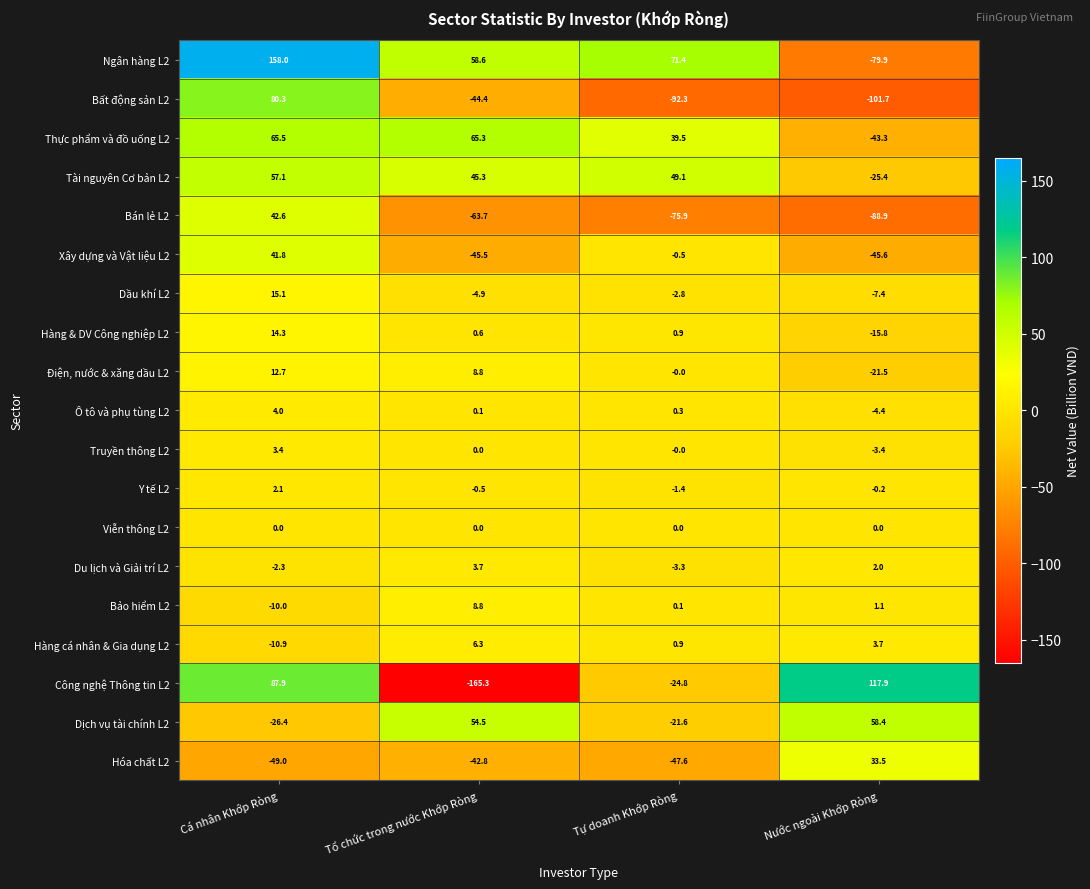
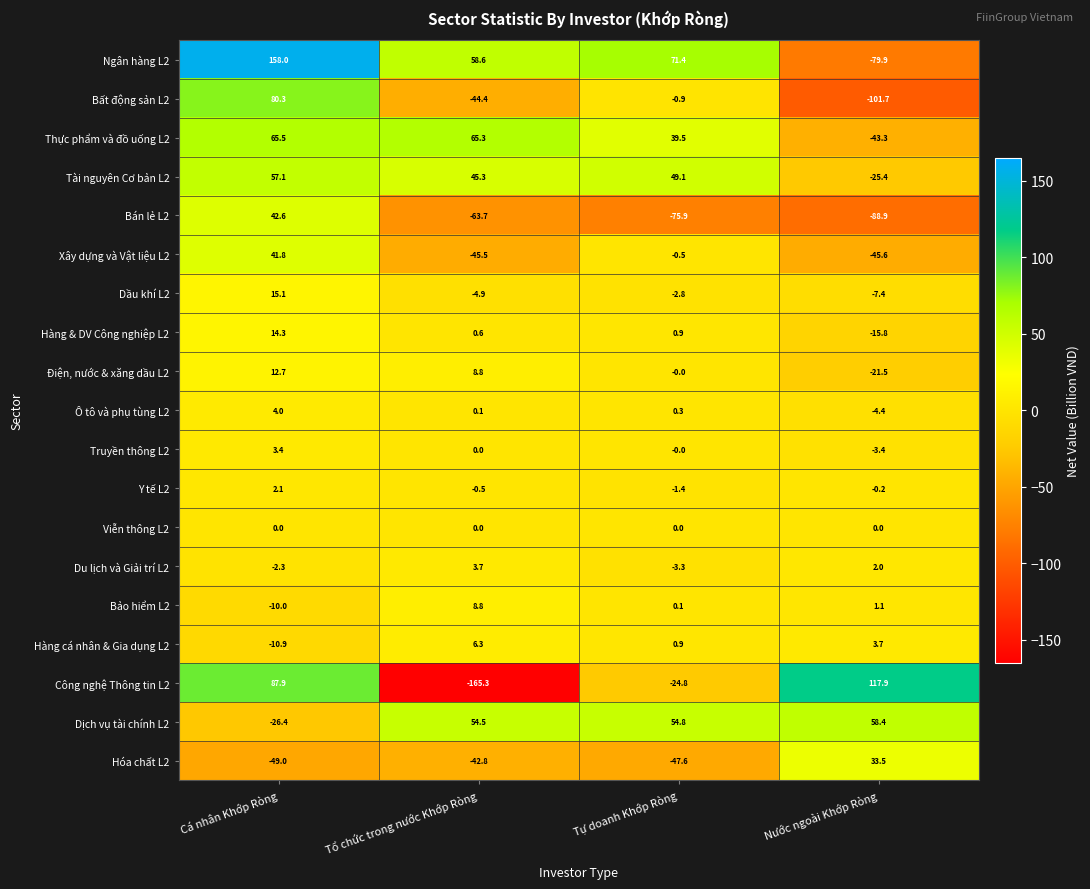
Bất động sản L2, Tự doanh Khớp Ròng: -92.3 -> -0.9
Dịch vụ tài chính L2, Tự doanh Khớp Ròng: -21.6 -> 54.8
